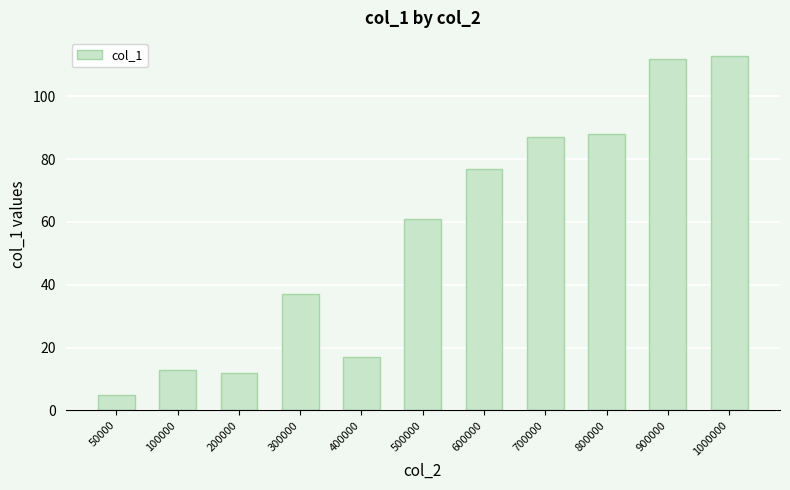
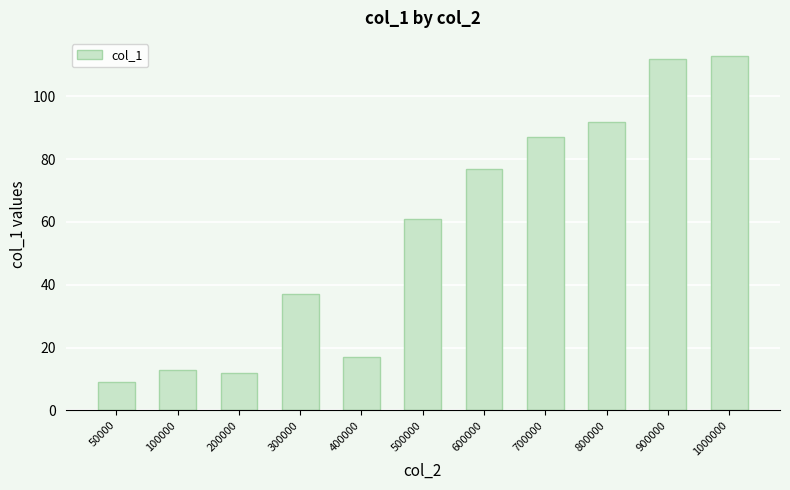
50000: 5 -> 9
800000: 88 -> 92
